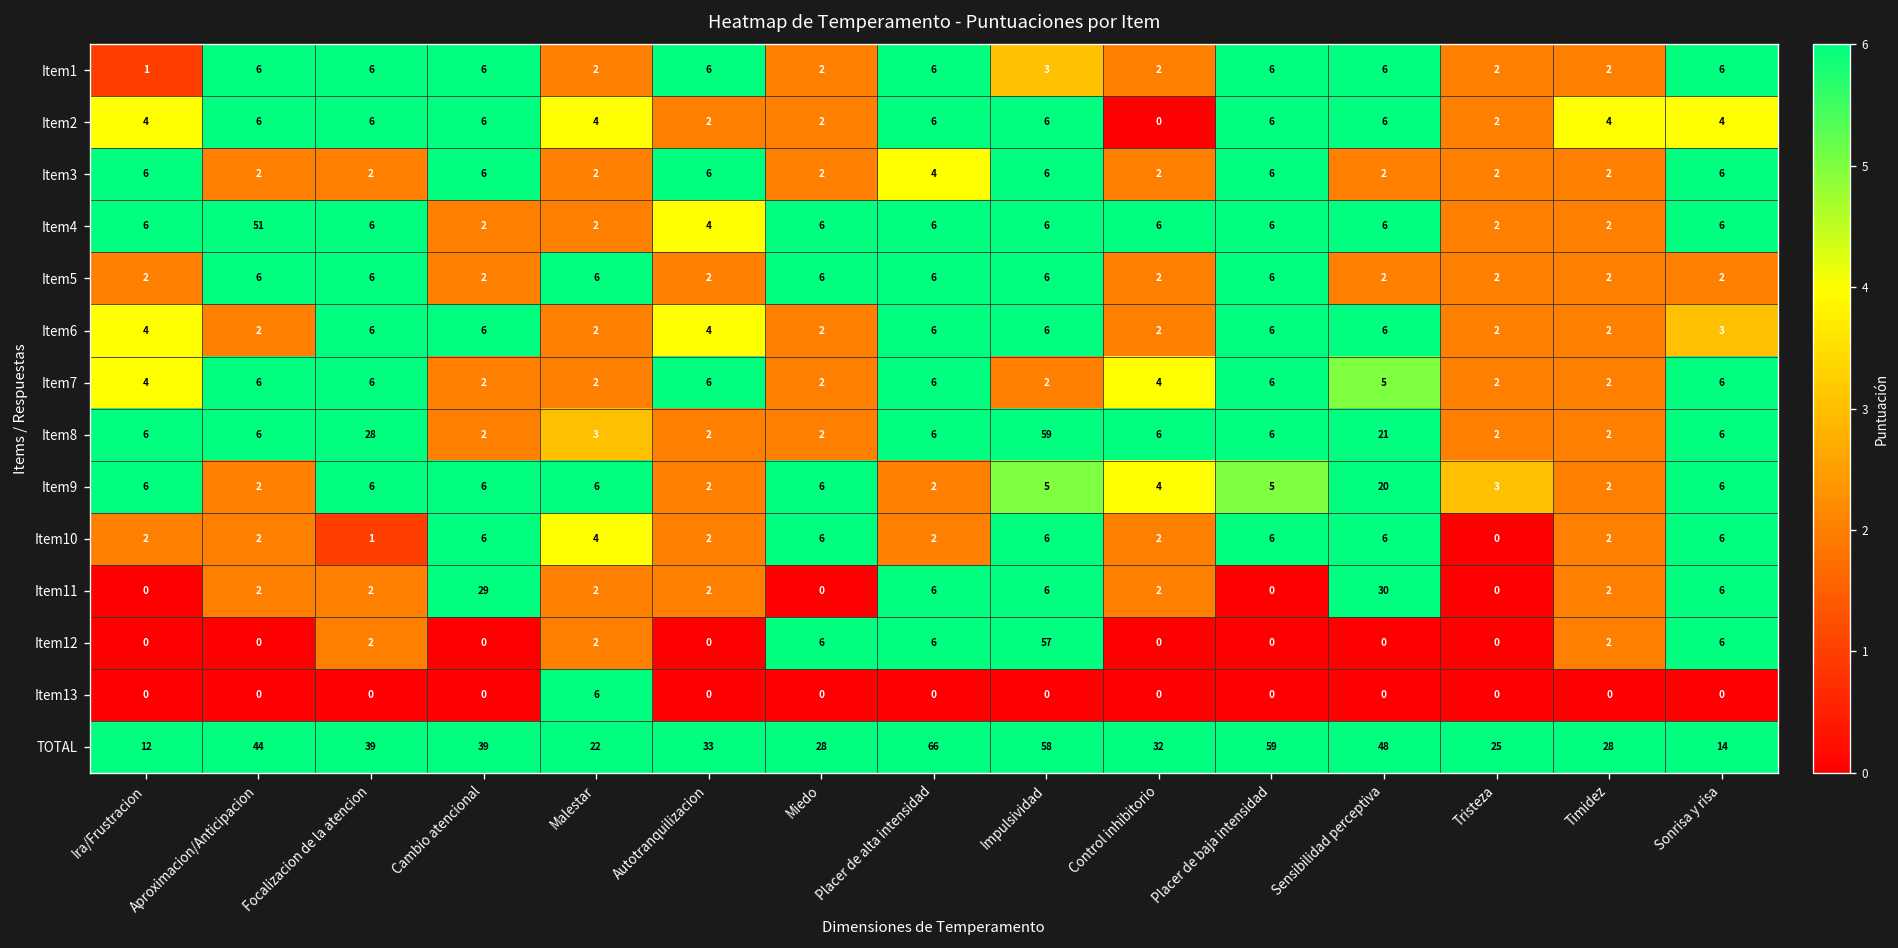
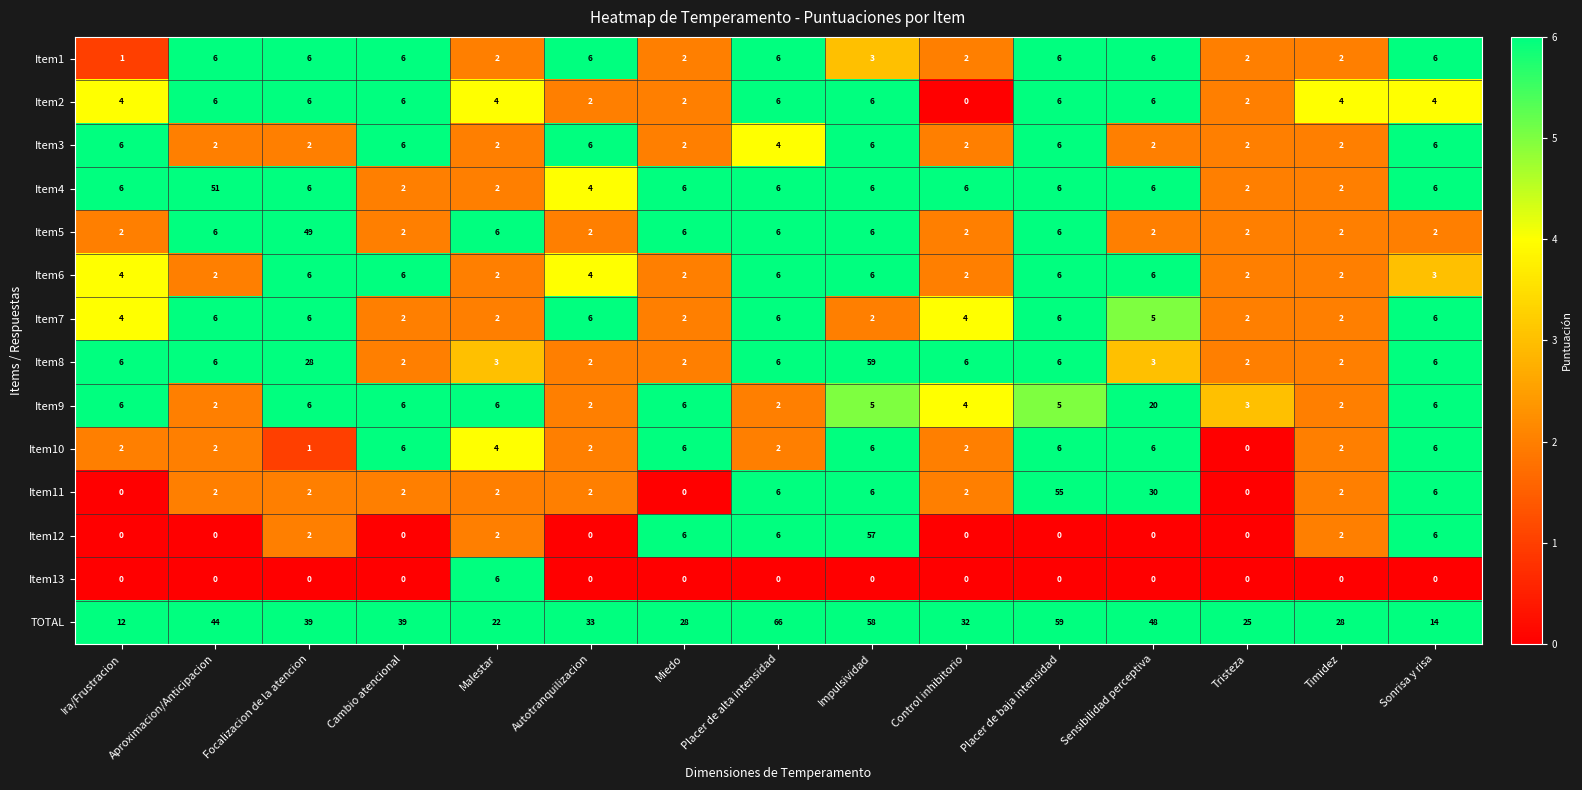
Item5, Focalizacion de la atencion: 6 -> 49
Item8, Sensibilidad perceptiva: 21 -> 3
Item11, Cambio atencional: 29 -> 2
Item11, Placer de baja intensidad: 0 -> 55
